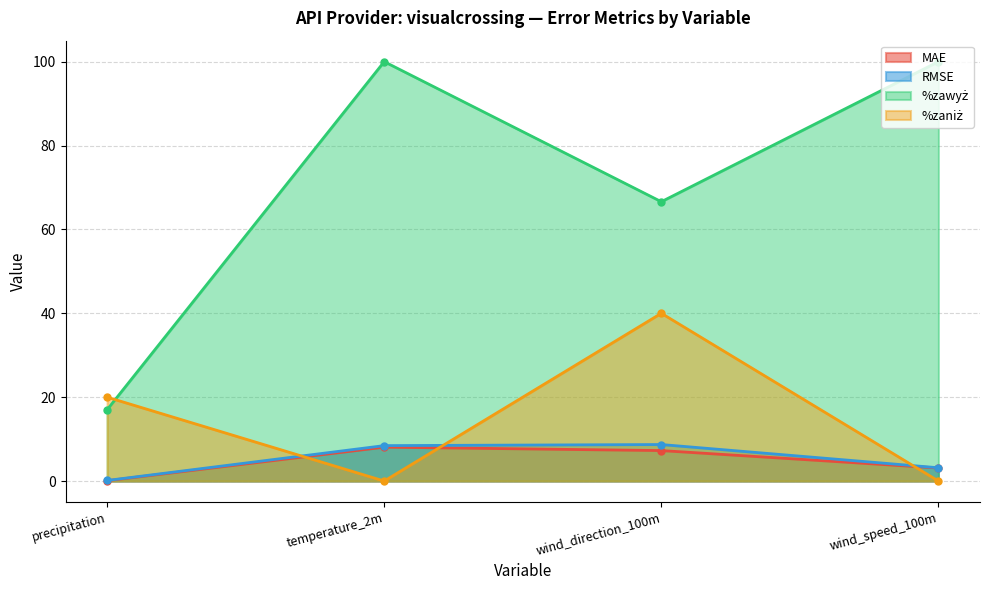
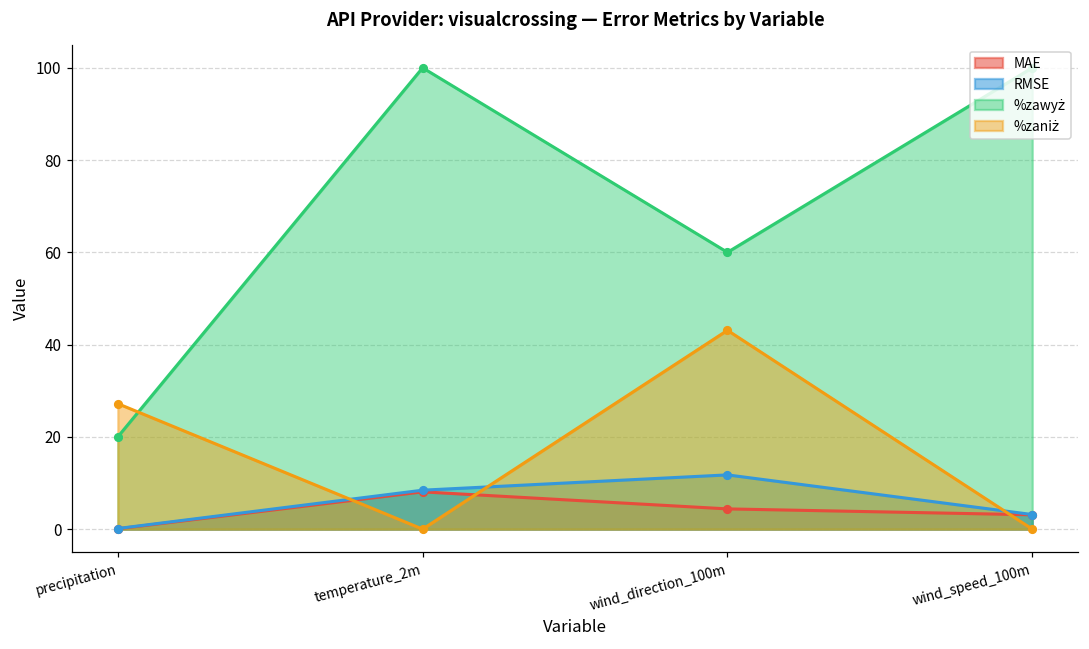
%zawyż, precipitation: 17 -> 20
%zaniż, precipitation: 20 -> 27
MAE, wind_direction_100m: 7 -> 4
RMSE, wind_direction_100m: 9 -> 12
%zawyż, wind_direction_100m: 67 -> 60
%zaniż, wind_direction_100m: 40 -> 43
